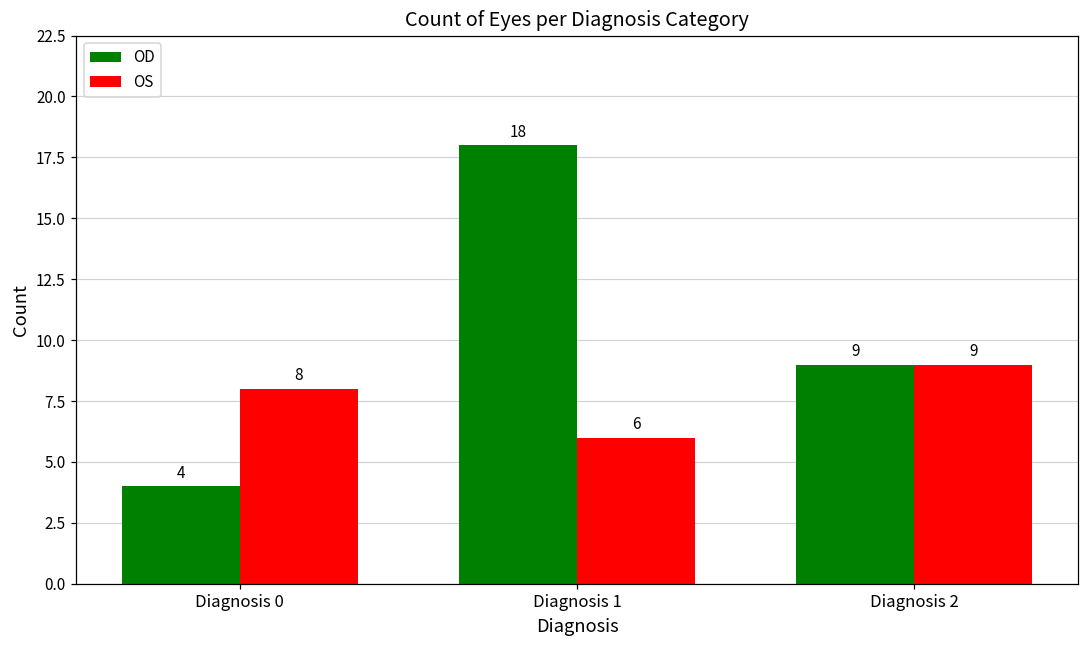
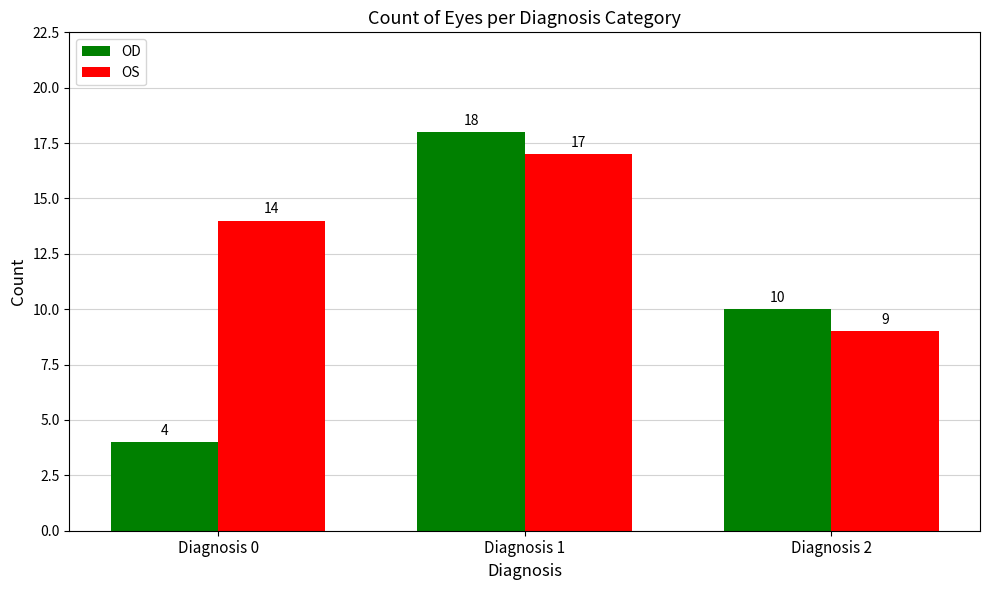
OS, Diagnosis 0: 8 -> 14
OS, Diagnosis 1: 6 -> 17
OD, Diagnosis 2: 9 -> 10
